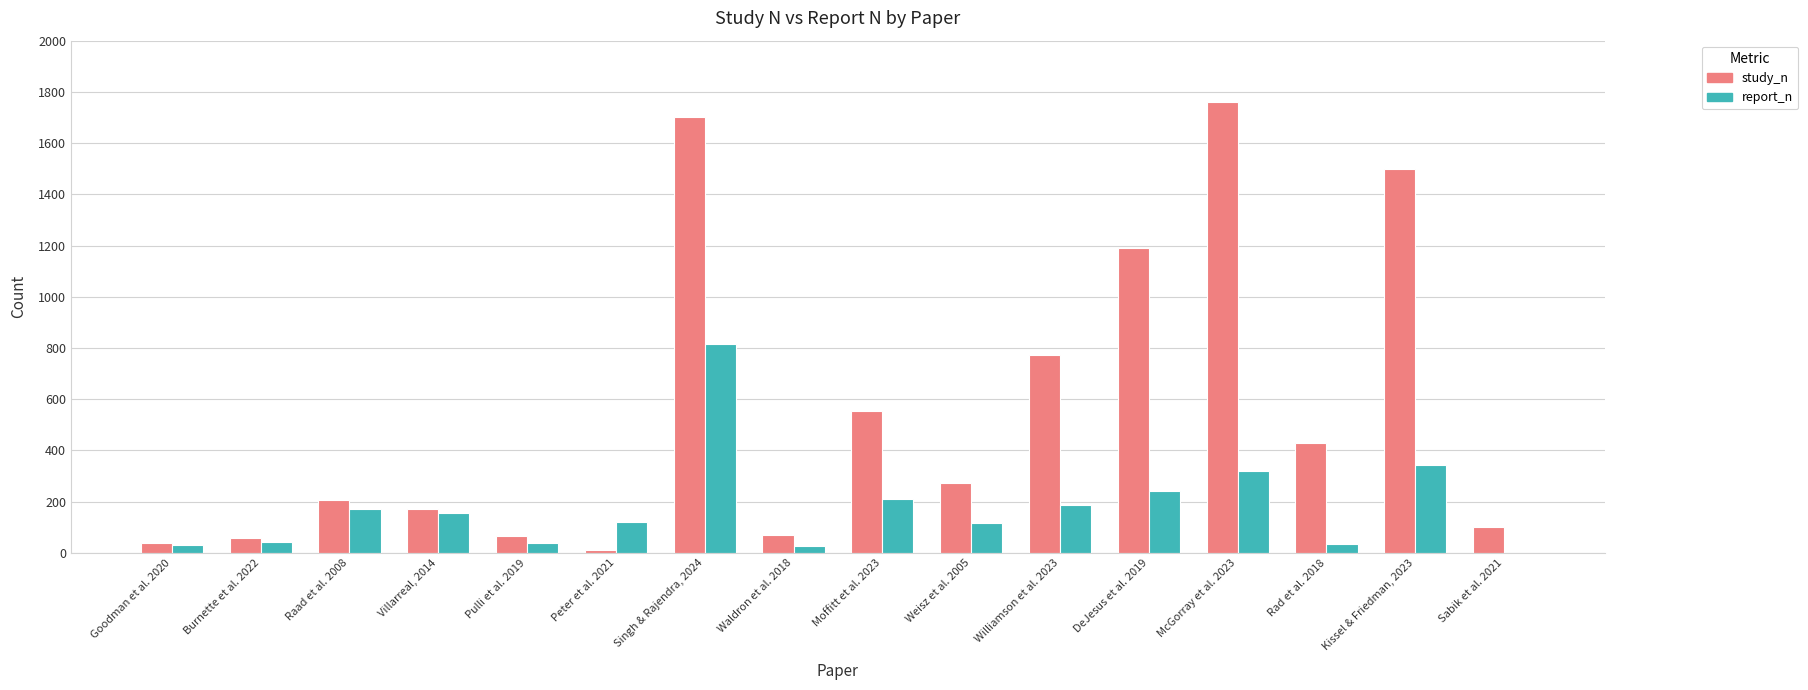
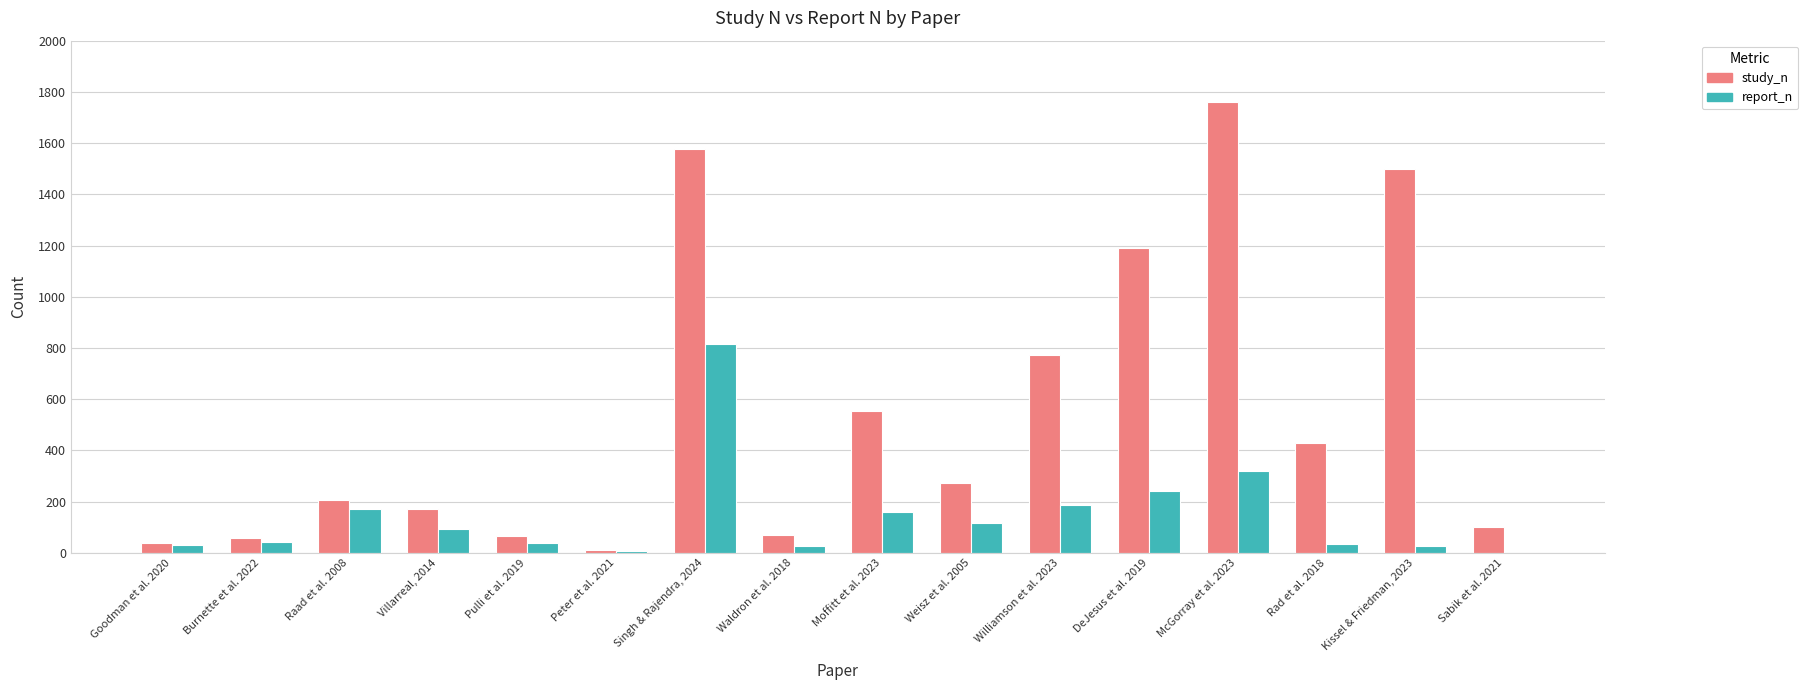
report_n, Villarreal, 2014: 160 -> 90
report_n, Peter et al. 2021: 120 -> 10
study_n, Singh & Rajendra, 2024: 1700 -> 1580
report_n, Moffitt et al. 2023: 210 -> 160
report_n, Kissel & Friedman, 2023: 340 -> 30
